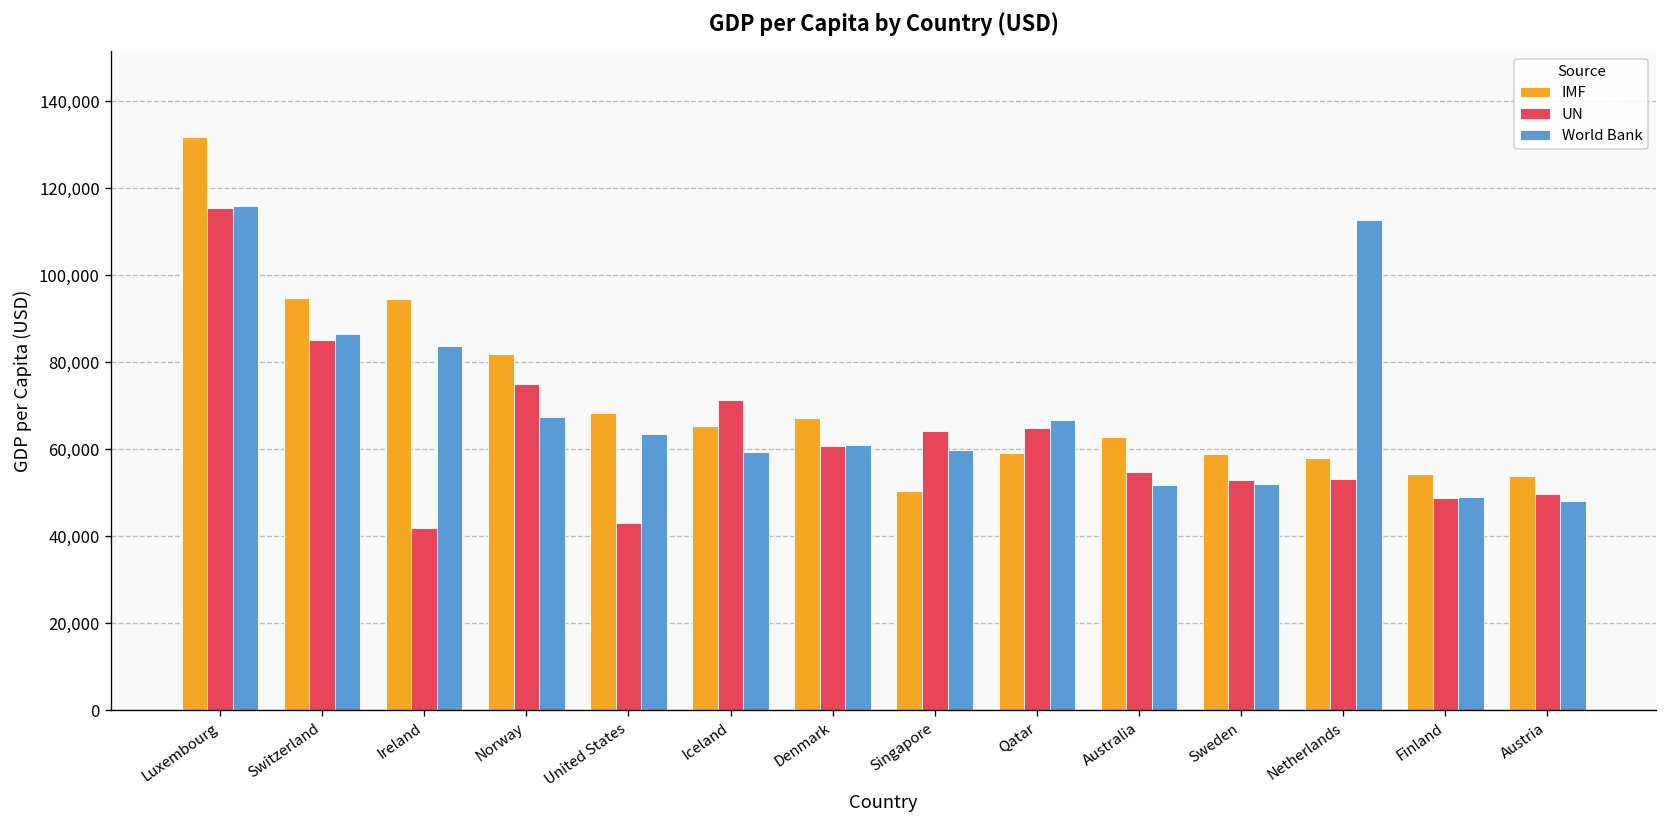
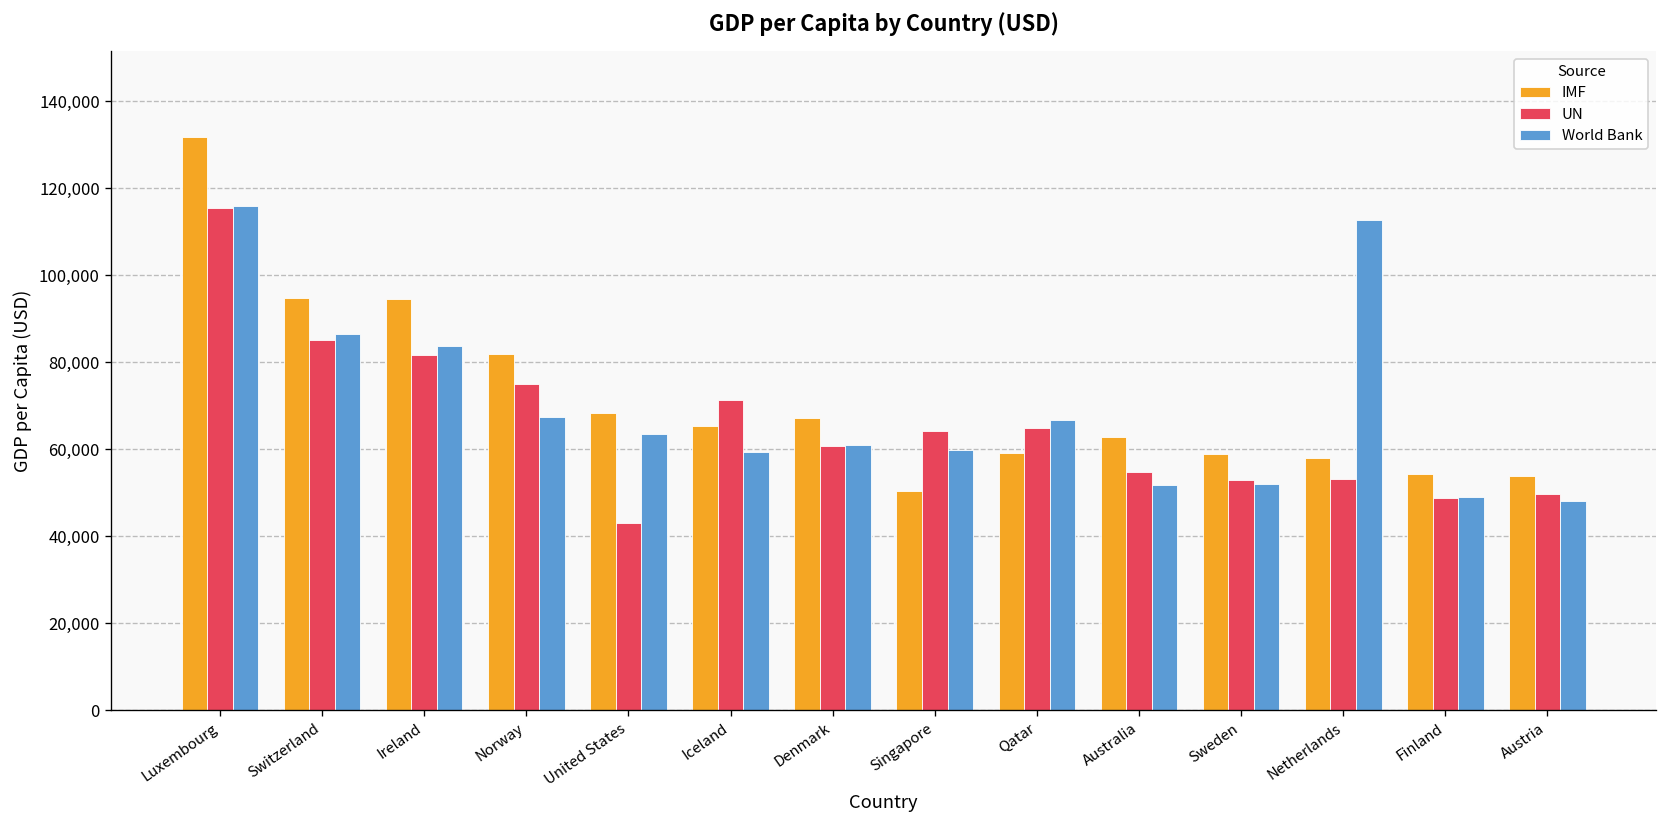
UN, Ireland: 42,000 -> 82,000
